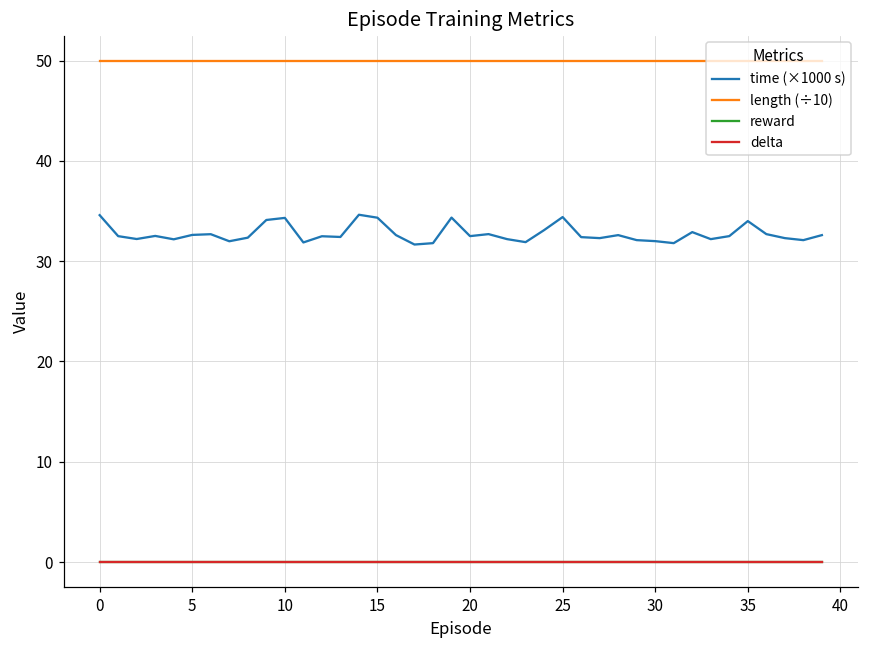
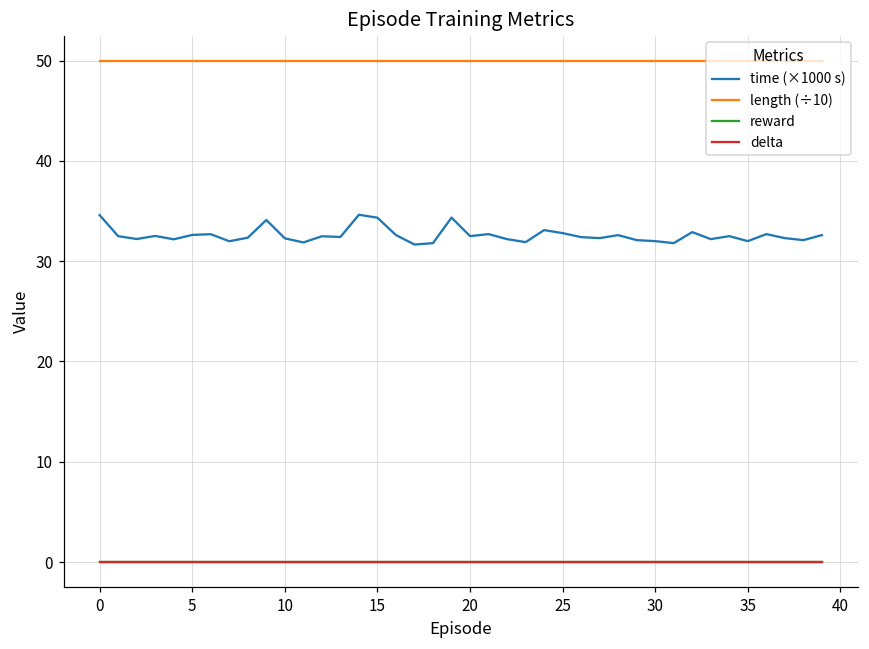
time (×1000 s), 10: 34 -> 32
time (×1000 s), 25: 34 -> 33
time (×1000 s), 35: 34 -> 32
